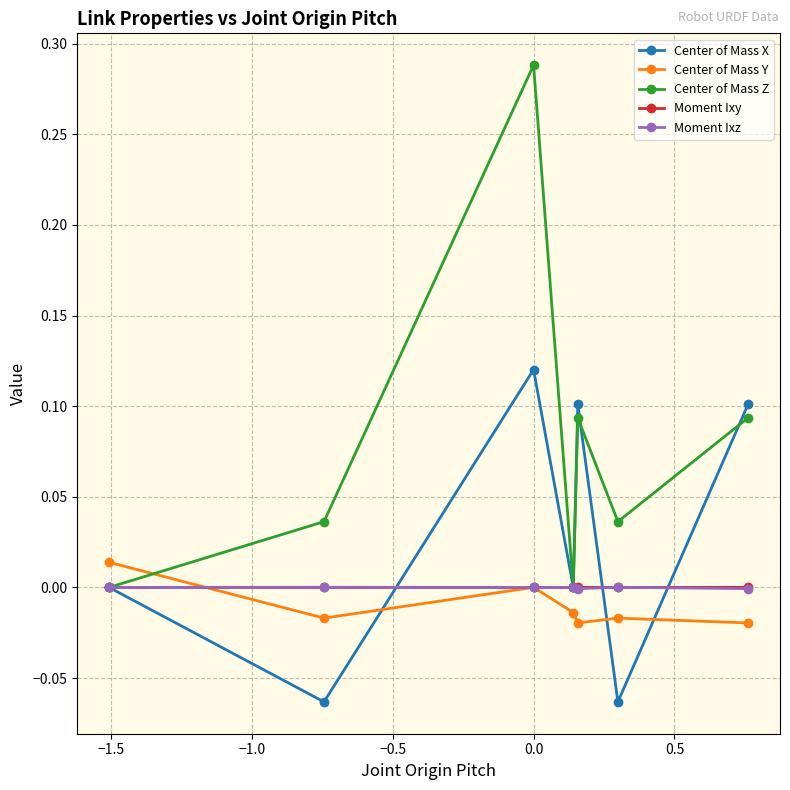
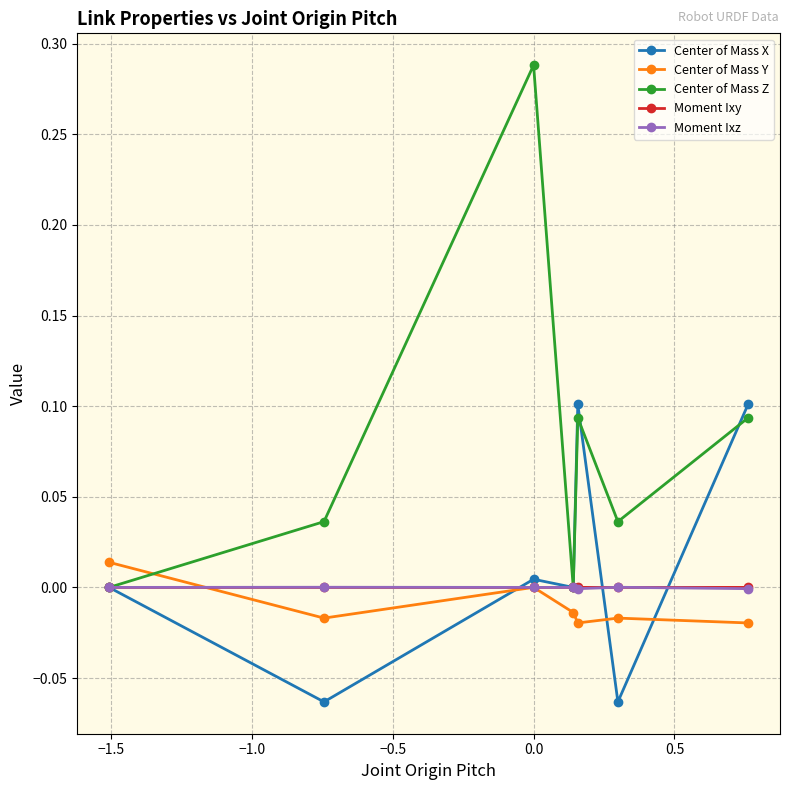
Center of Mass X, 0.0: 0.120 -> 0.004
